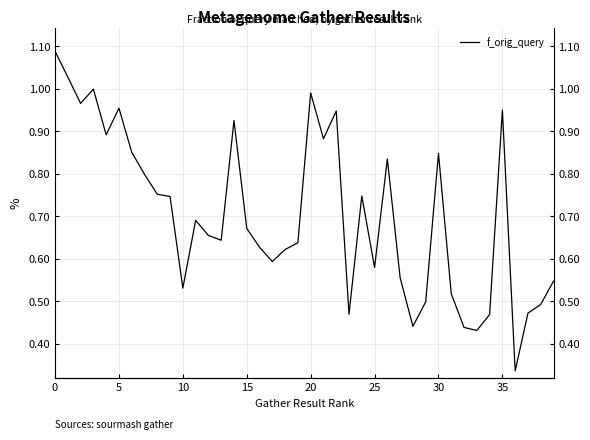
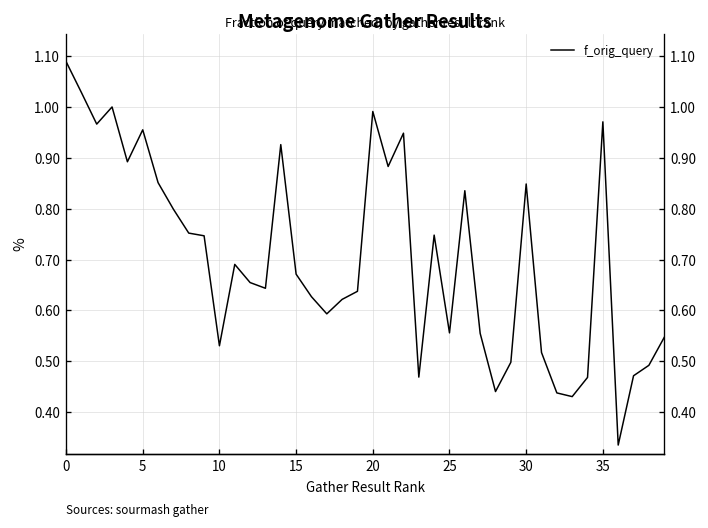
25: 0.58 -> 0.56
35: 0.95 -> 0.97
